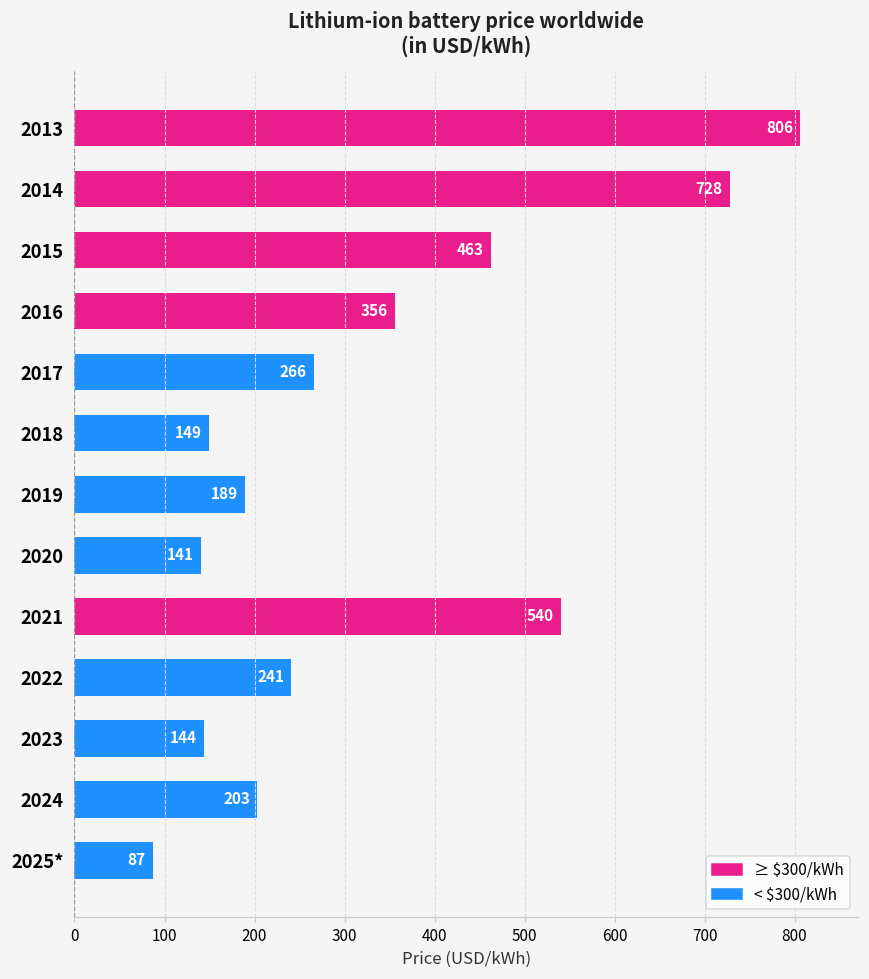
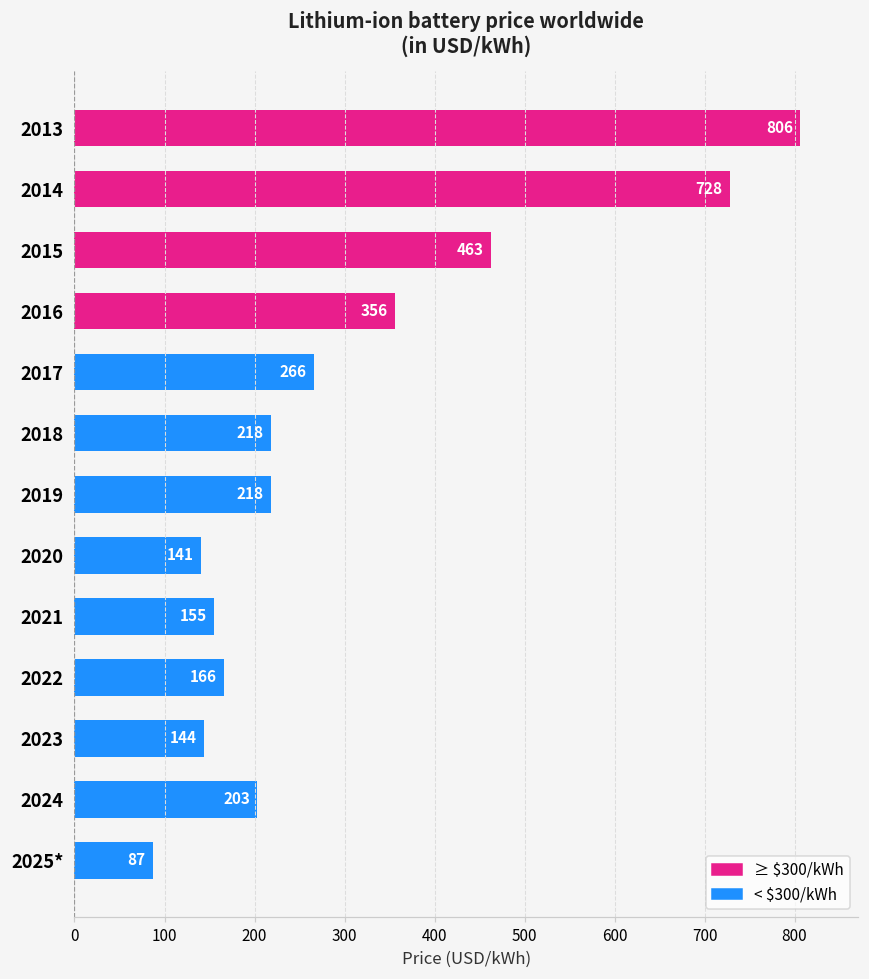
2018: 149 -> 218
2019: 189 -> 218
2021: 540 -> 155
2022: 241 -> 166
